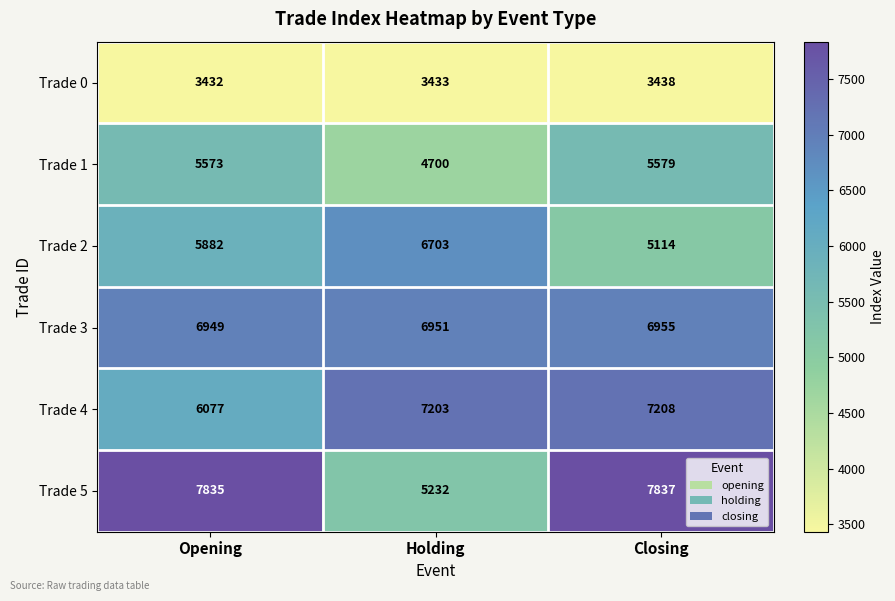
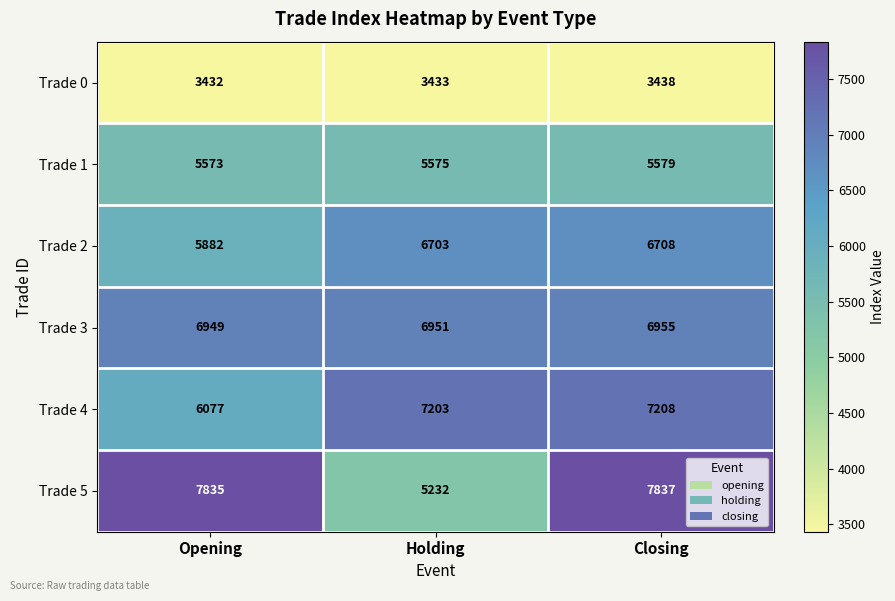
Trade 1, Holding: 4700 -> 5575
Trade 2, Closing: 5114 -> 6708
